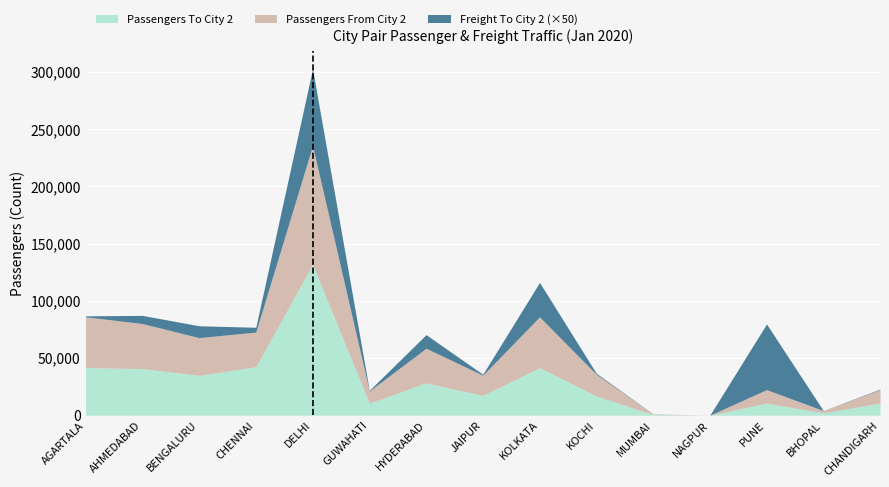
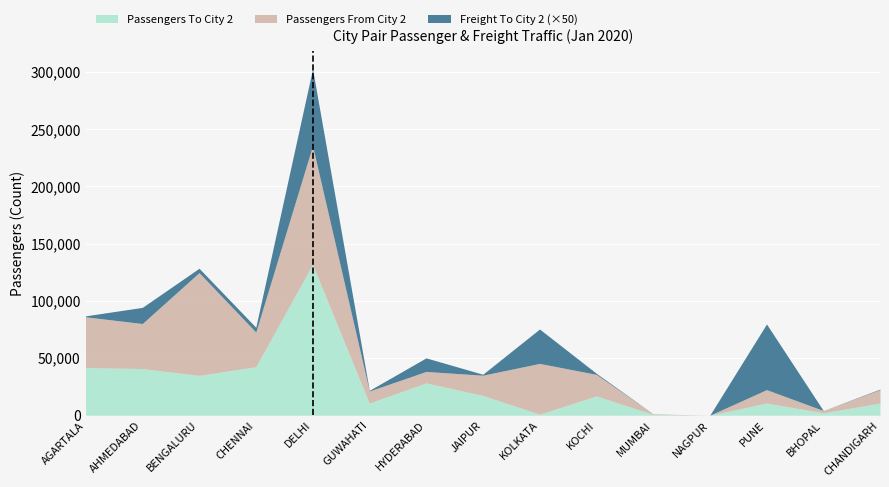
Freight To City 2 (×50), AHMEDABAD: 7,000 -> 14,000
Passengers From City 2, BENGALURU: 33,000 -> 90,000
Freight To City 2 (×50), BENGALURU: 10,000 -> 4,000
Passengers From City 2, HYDERABAD: 30,000 -> 10,000
Passengers To City 2, KOLKATA: 42,000 -> 1,000
